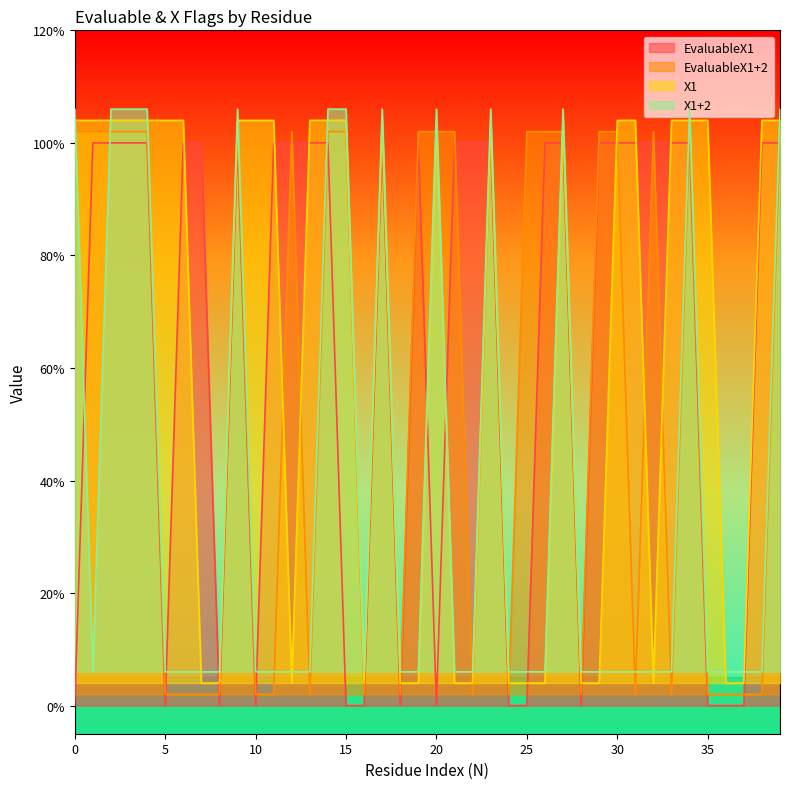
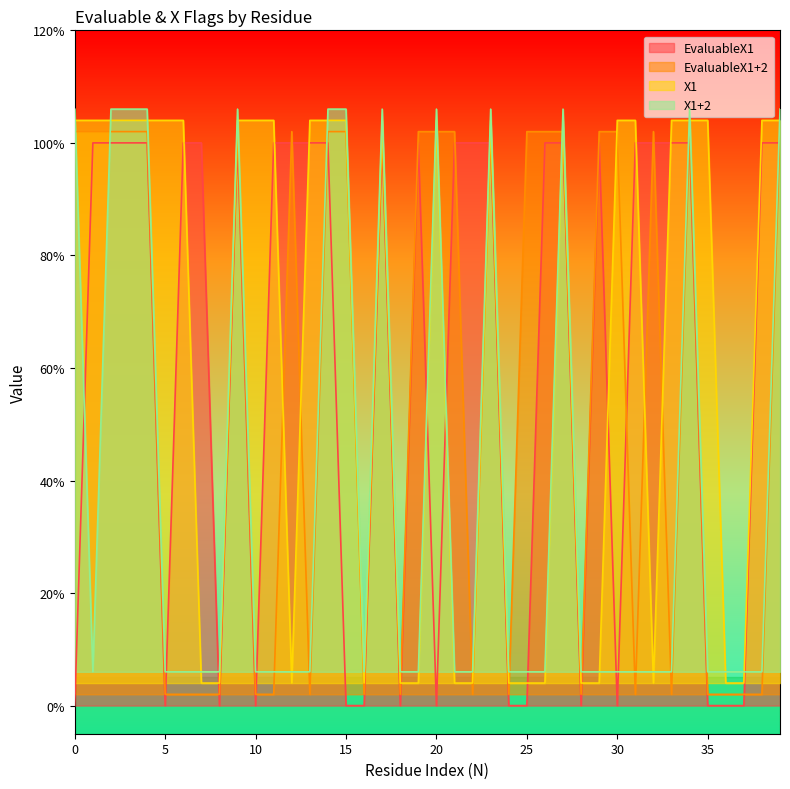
EvaluableX1, 30: 100% -> 0%
